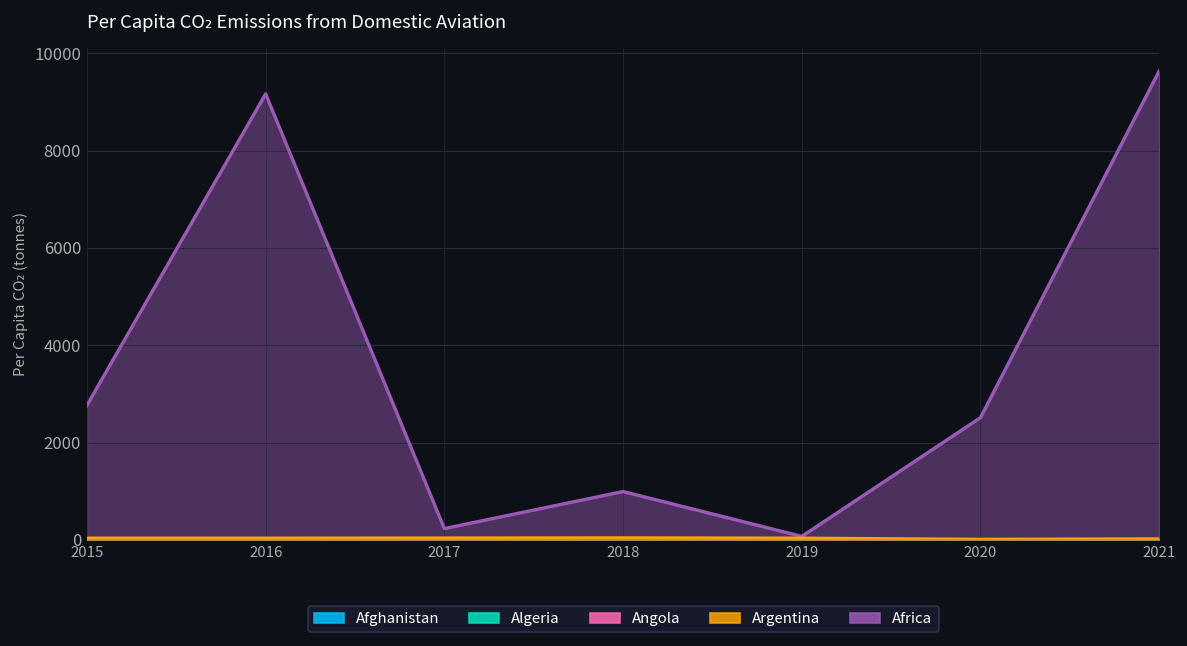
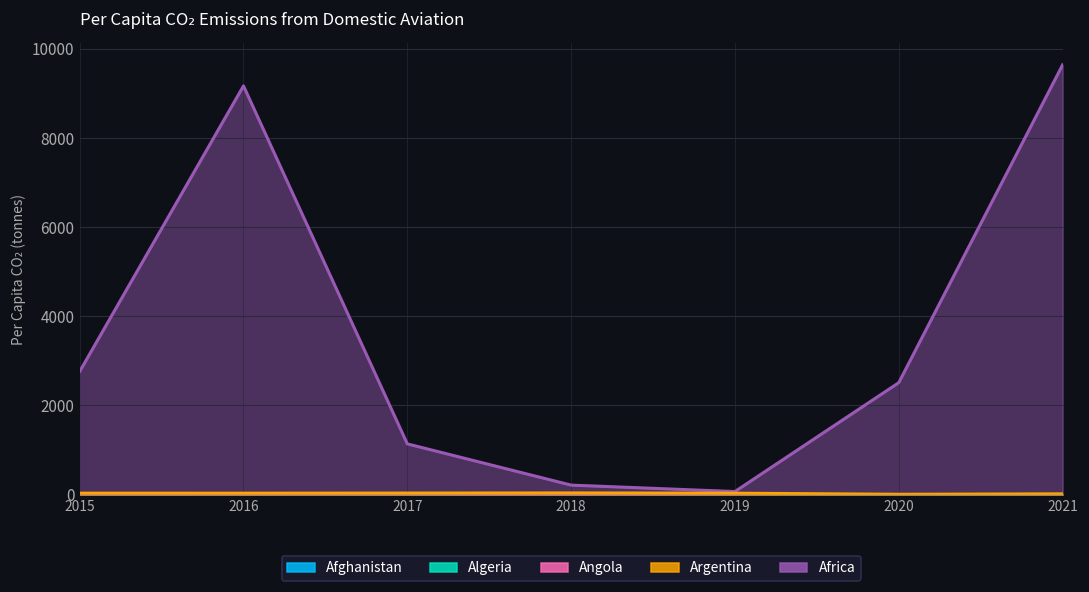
Africa, 2017: 200 -> 1100
Africa, 2018: 1000 -> 200
